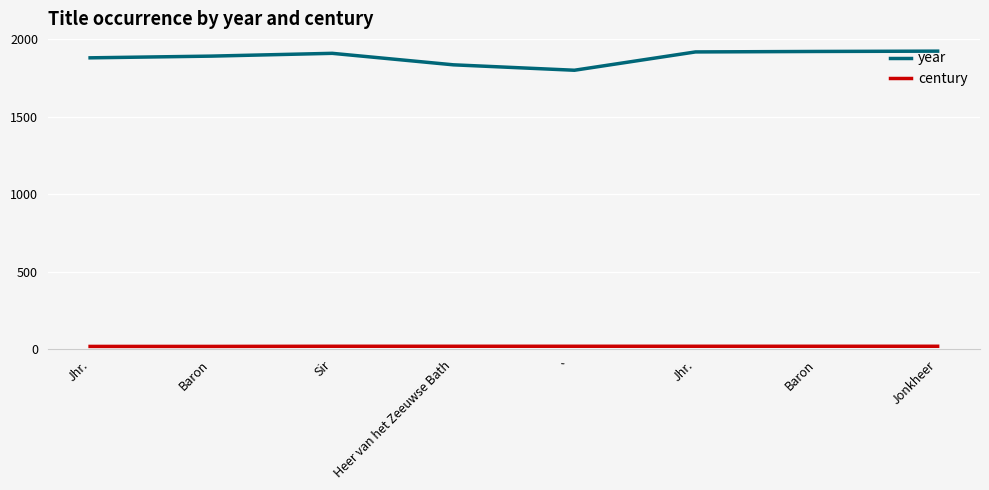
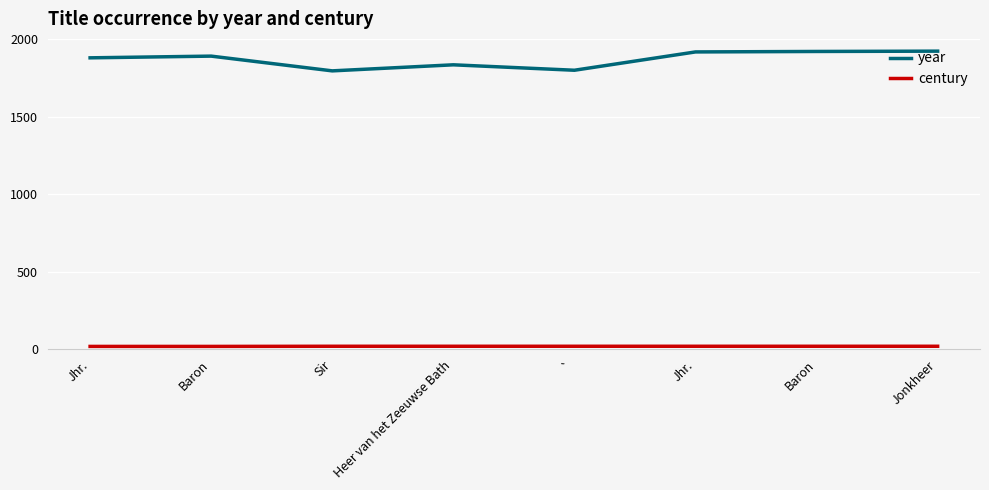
year, Sir: 1910 -> 1790
